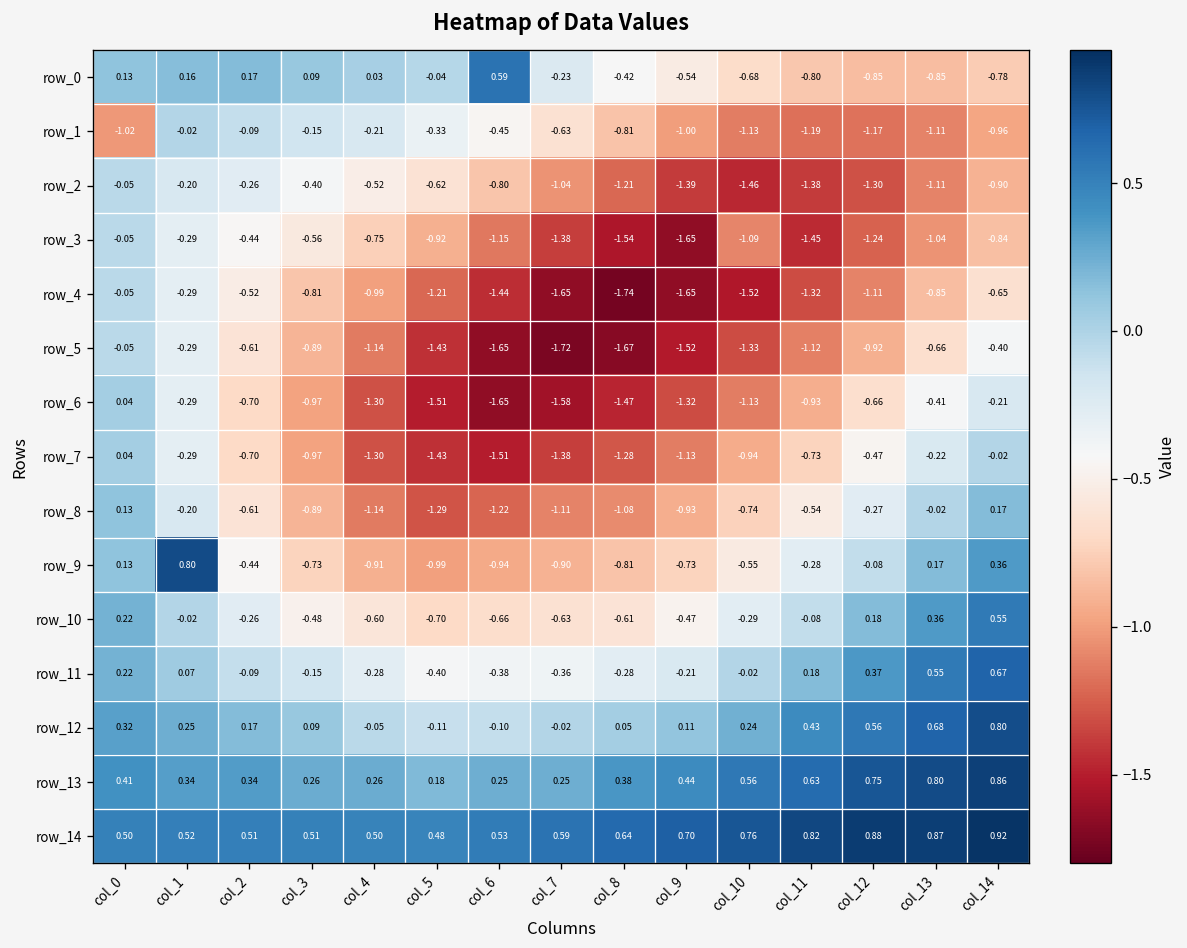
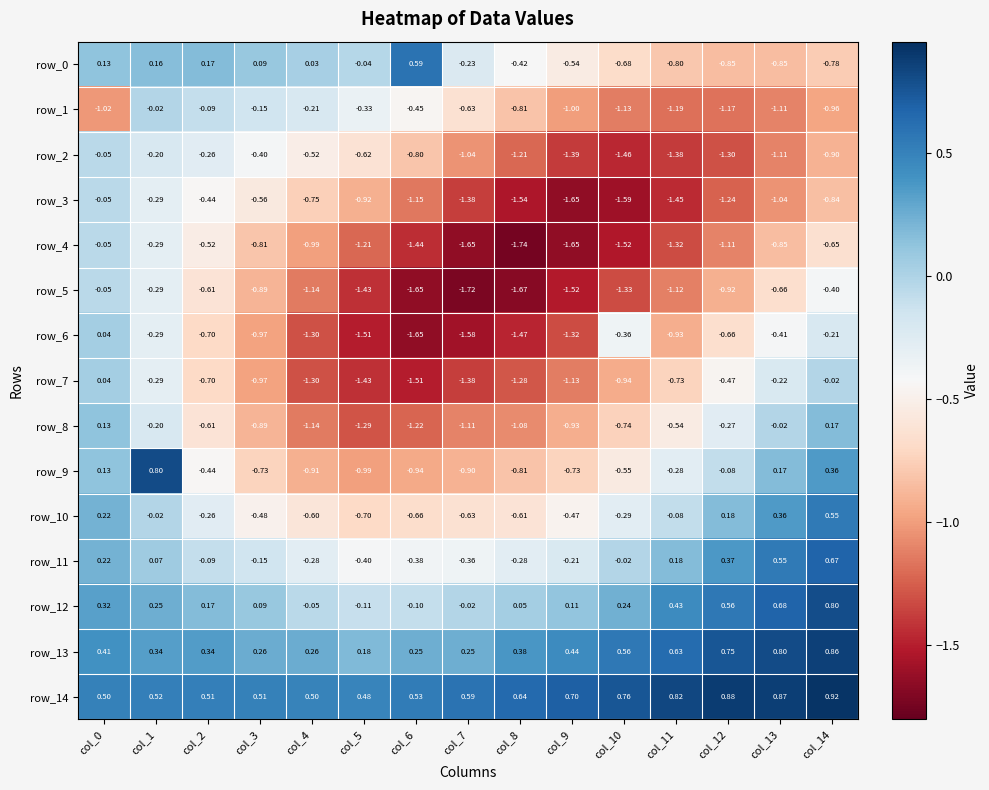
row_3, col_10: -1.09 -> -1.59
row_6, col_10: -1.13 -> -0.36
